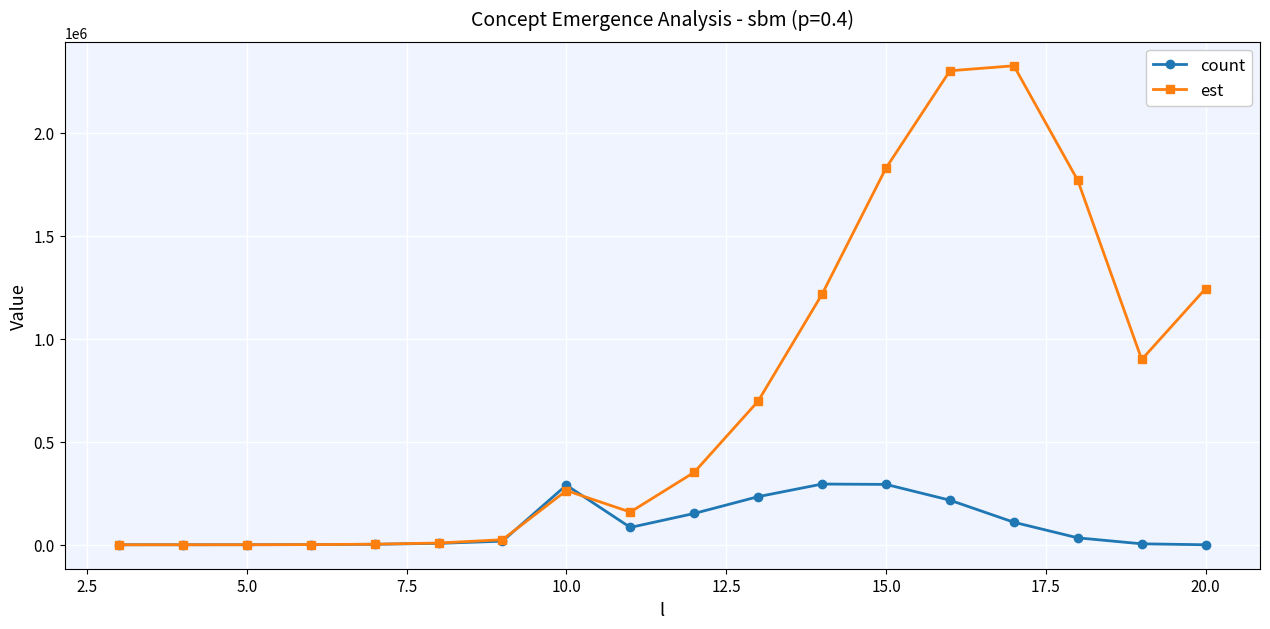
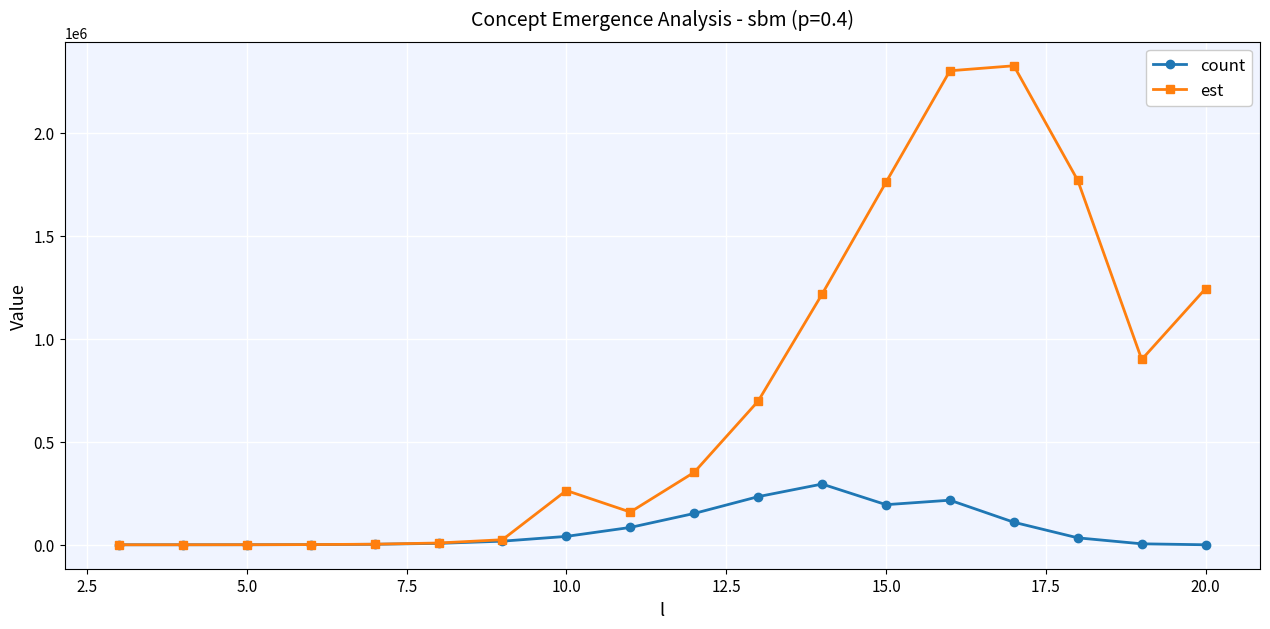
count, 10.0: 290000 -> 40000
count, 15.0: 290000 -> 190000
est, 15.0: 1830000 -> 1760000
